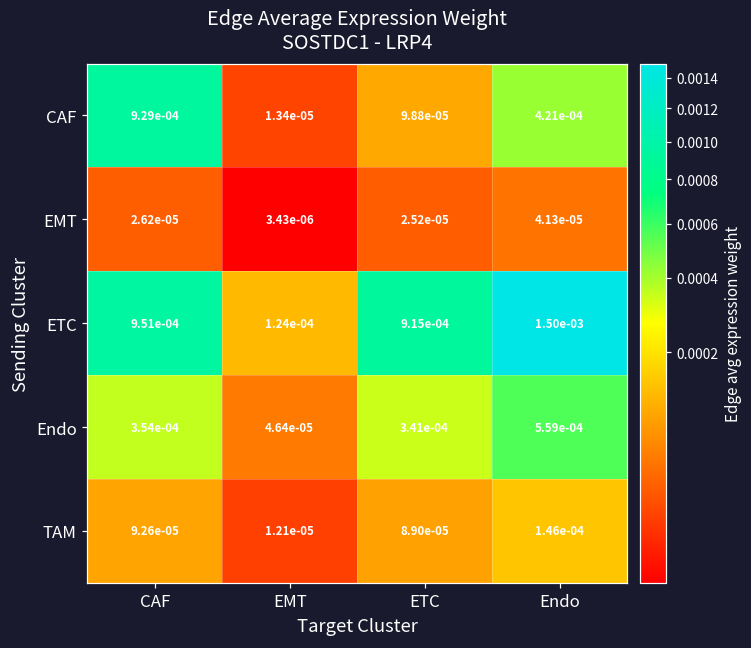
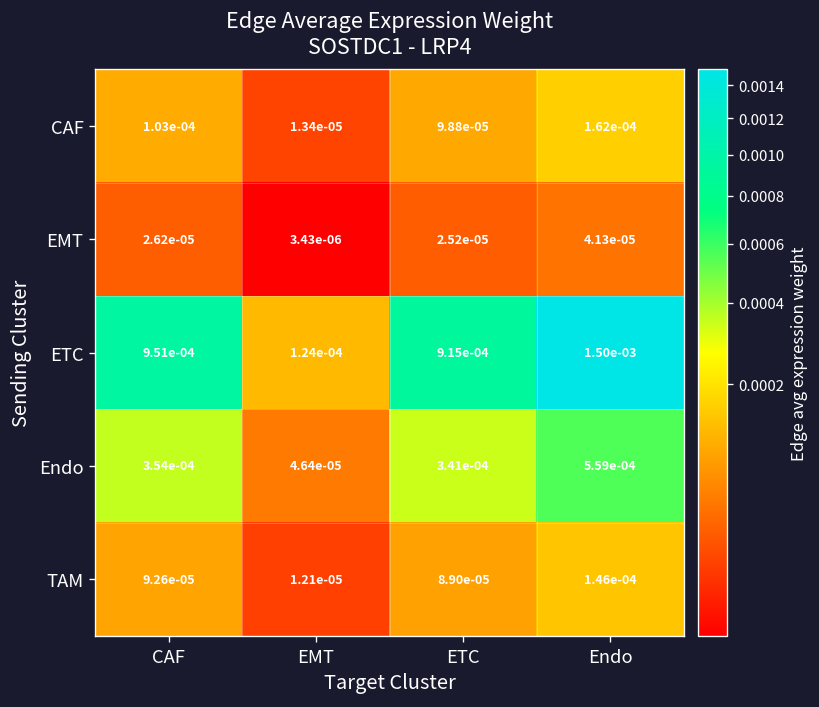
CAF, CAF: 9.29e-04 -> 1.03e-04
CAF, Endo: 4.21e-04 -> 1.62e-04
